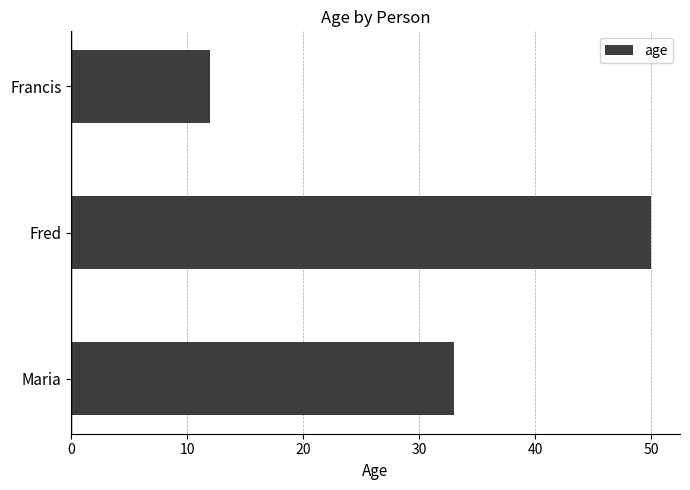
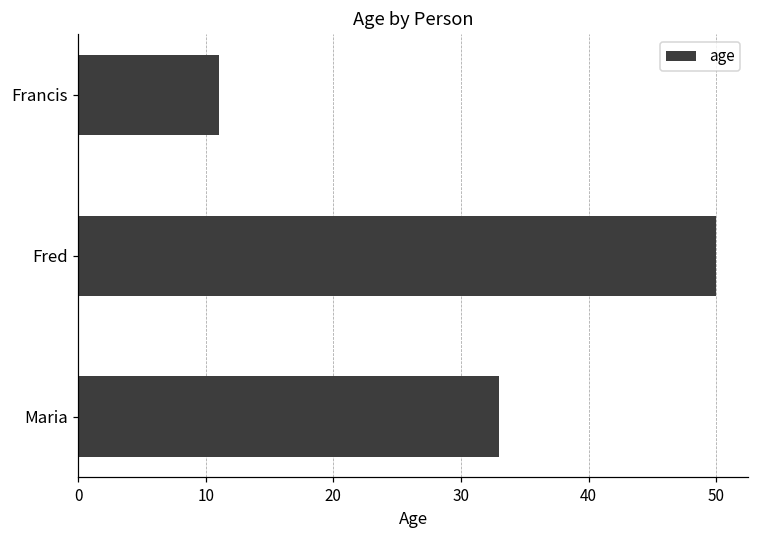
Francis: 12 -> 11
